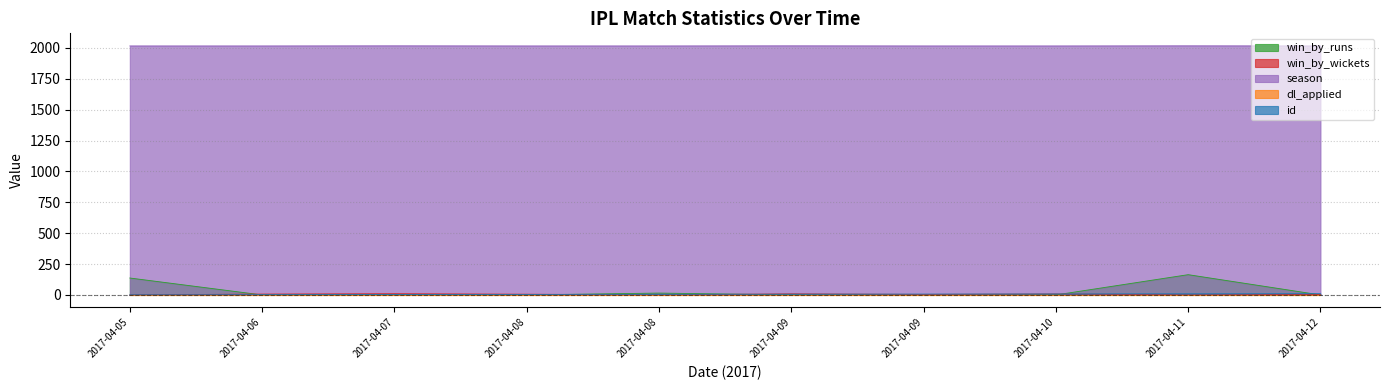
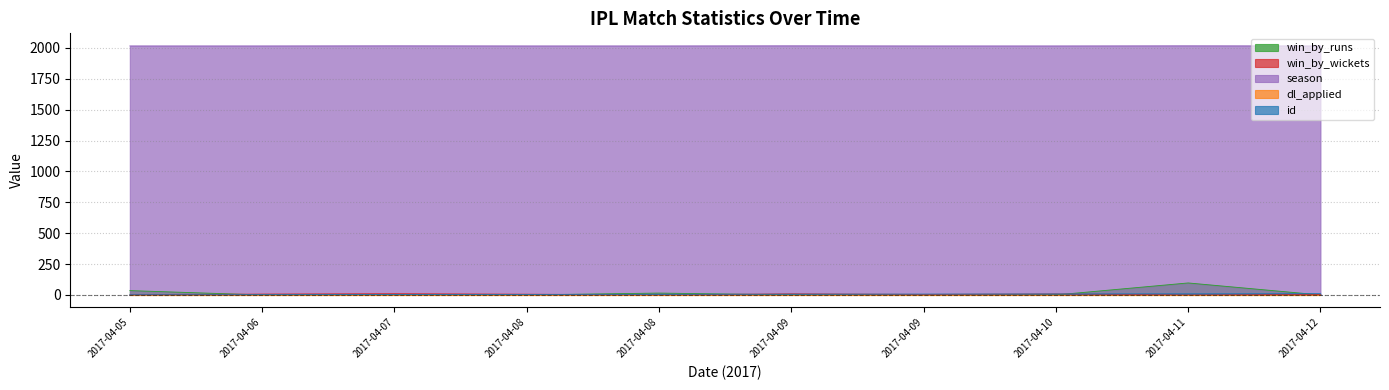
win_by_runs, 2017-04-05: 140 -> 40
win_by_runs, 2017-04-11: 160 -> 100
